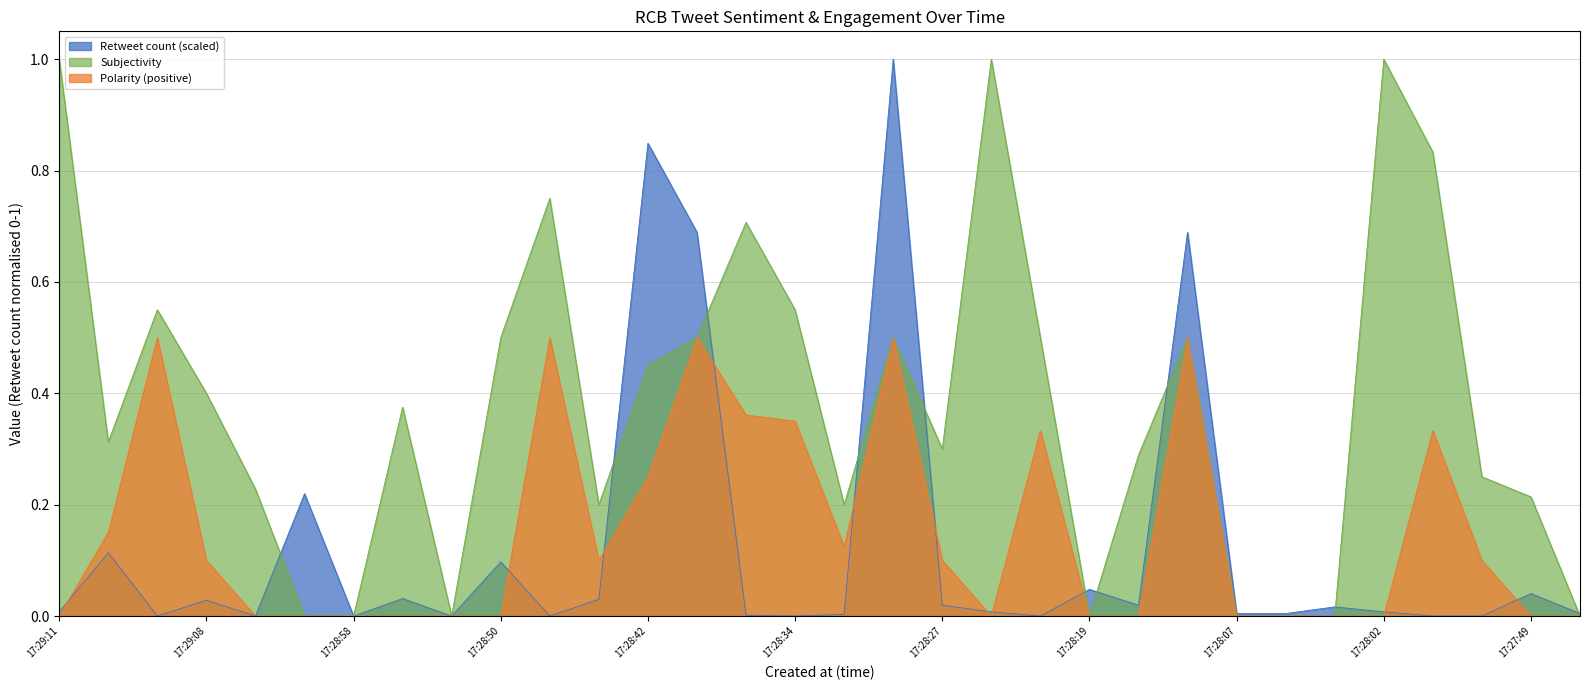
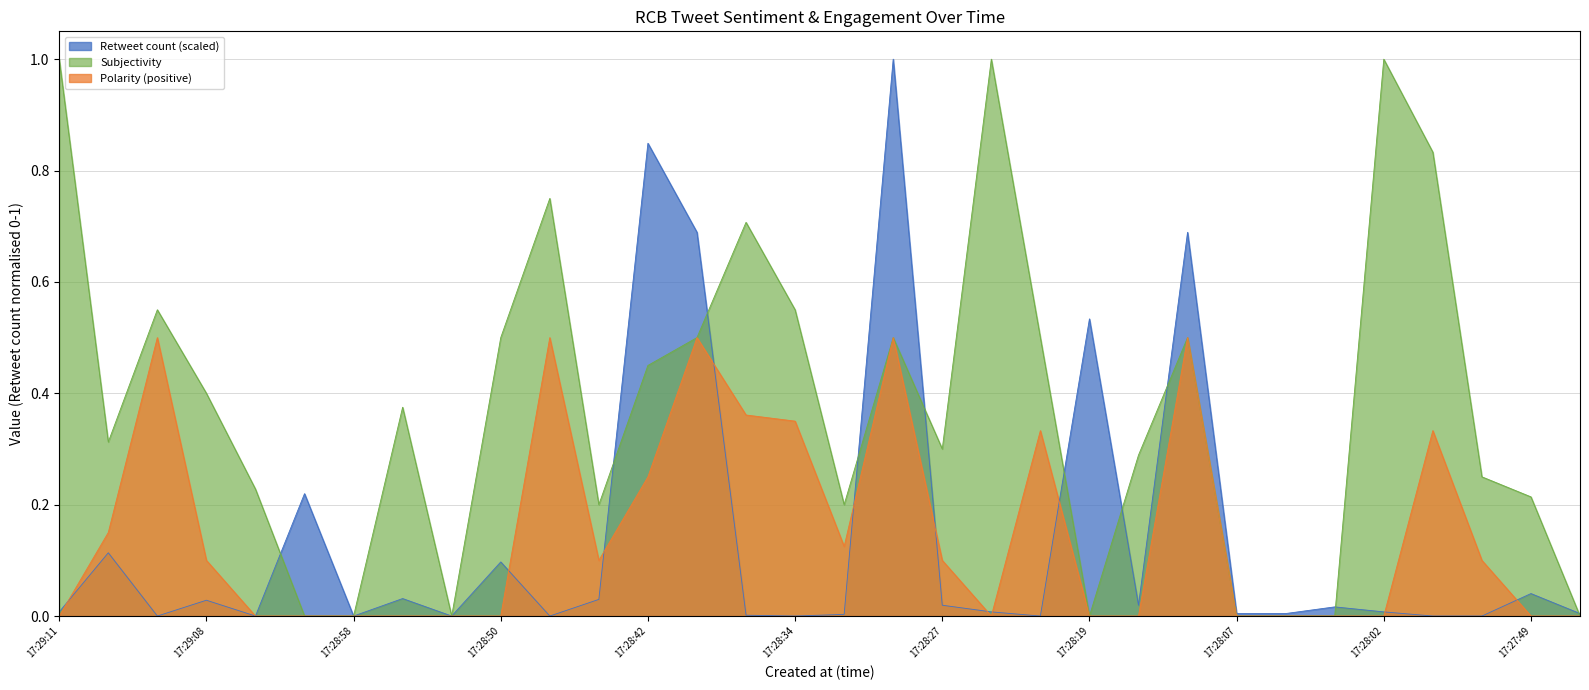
Retweet count (scaled), 17:28:19: 0.05 -> 0.53
